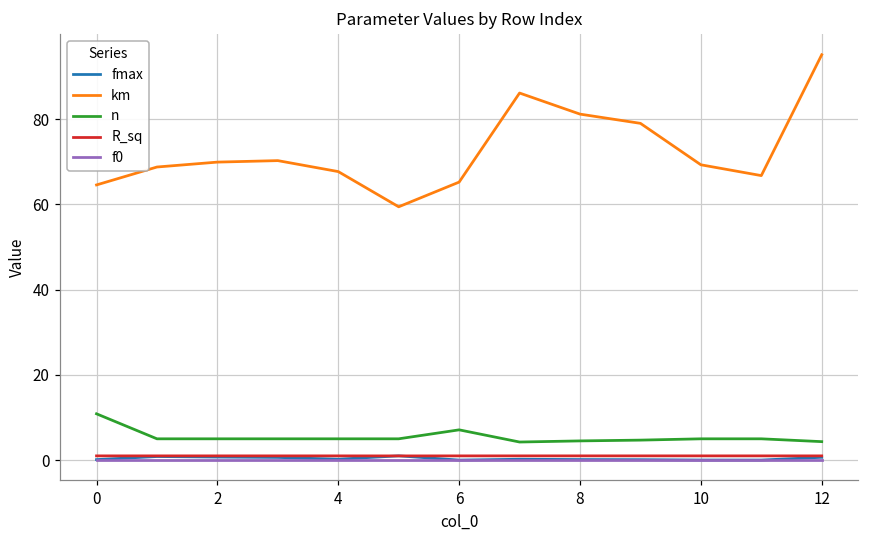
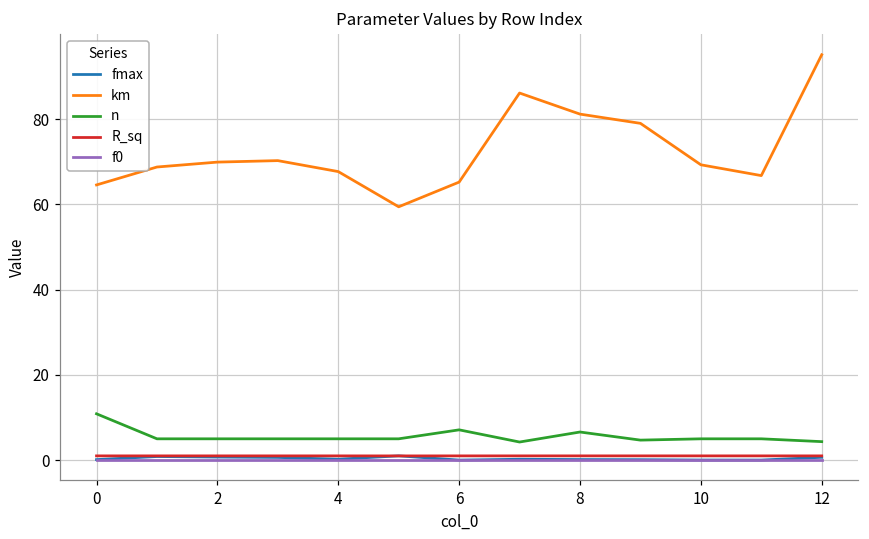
n, 8: 5 -> 7
